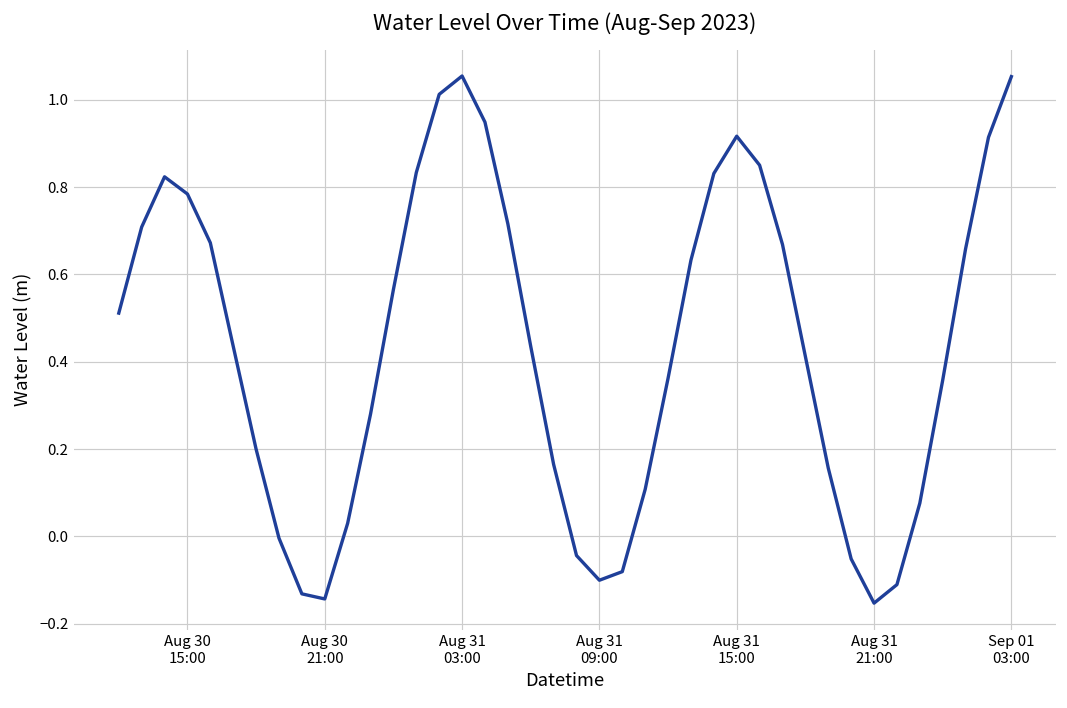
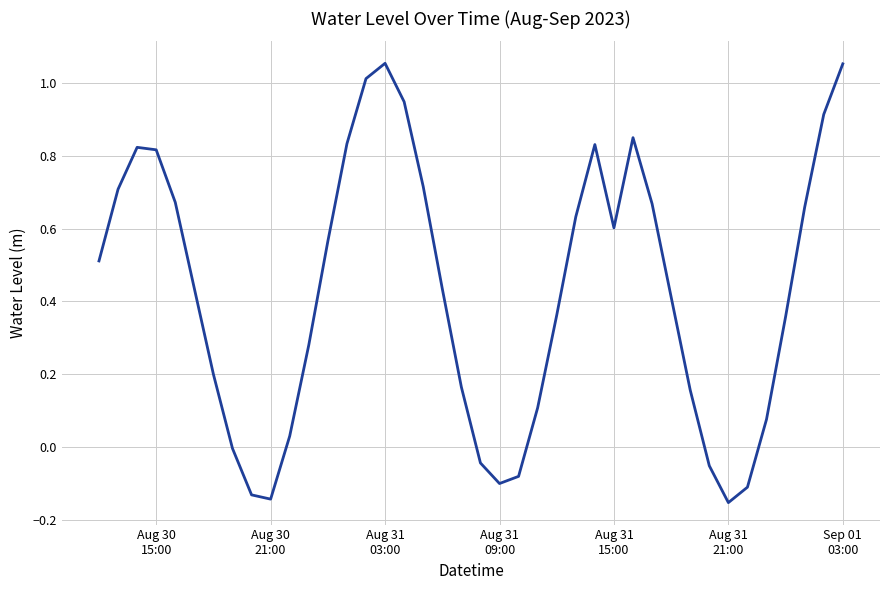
Aug 30 15:00: 0.78 -> 0.82
Aug 31 15:00: 0.92 -> 0.60
